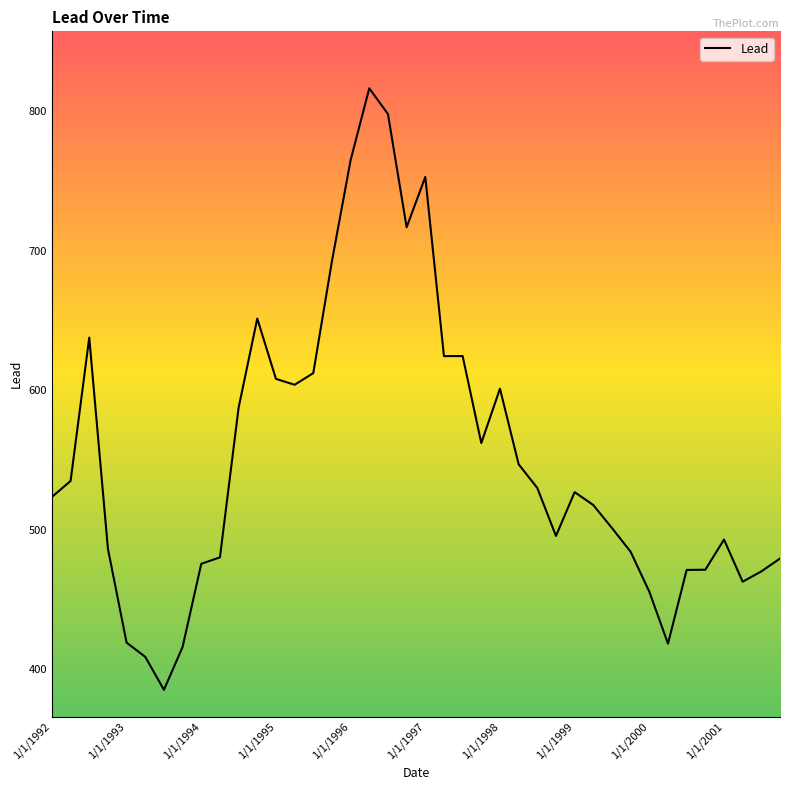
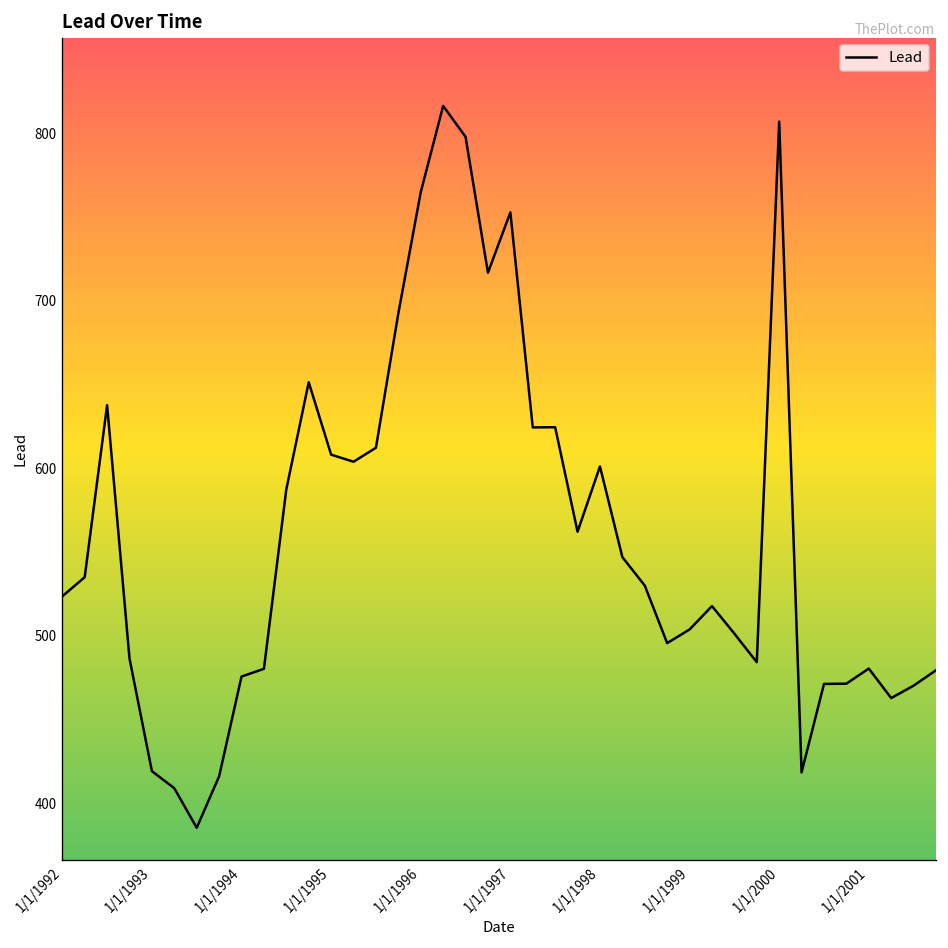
1/1/1999: 527 -> 504
1/1/2000: 456 -> 807
1/1/2001: 493 -> 480
